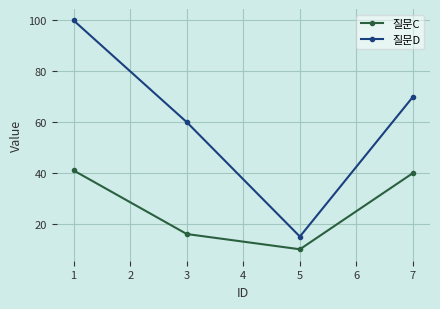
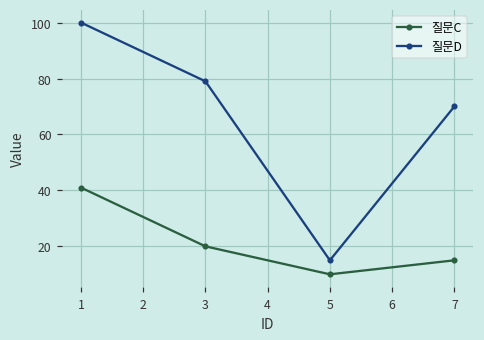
질문C, 3: 16 -> 20
질문D, 3: 60 -> 79
질문C, 7: 40 -> 15
